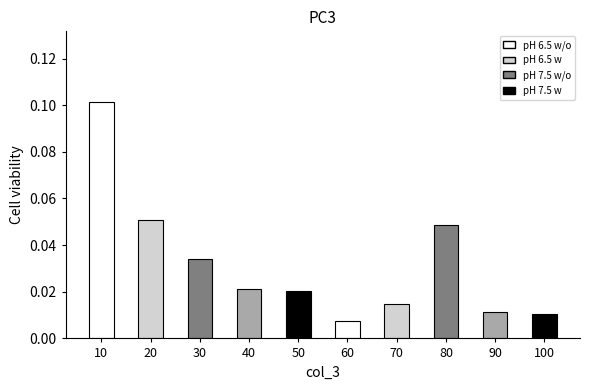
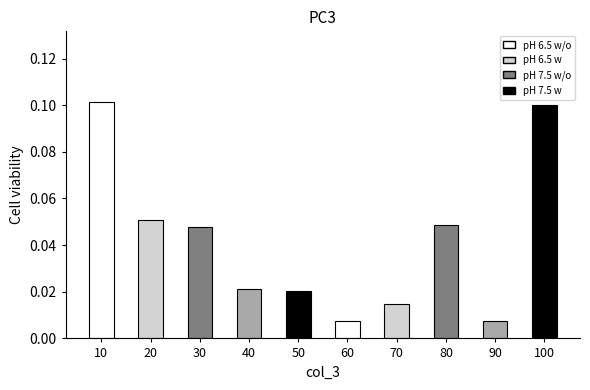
30: 0.034 -> 0.048
90: 0.011 -> 0.008
100: 0.010 -> 0.100
